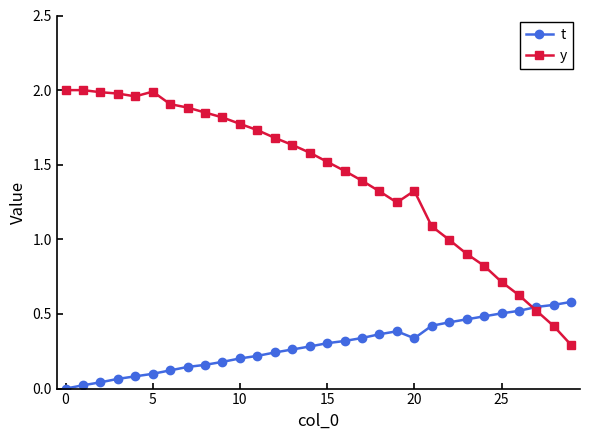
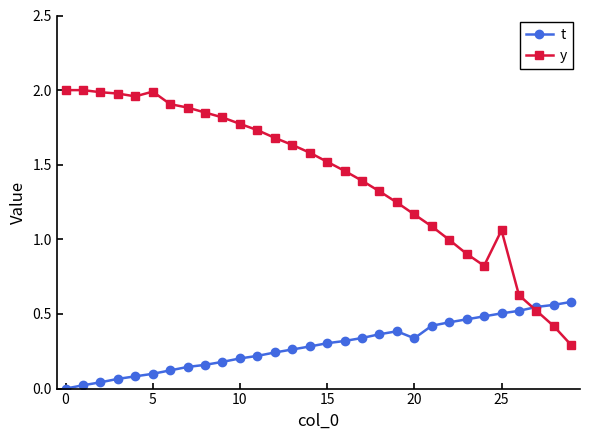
y, 20: 1.33 -> 1.17
y, 25: 0.72 -> 1.06
